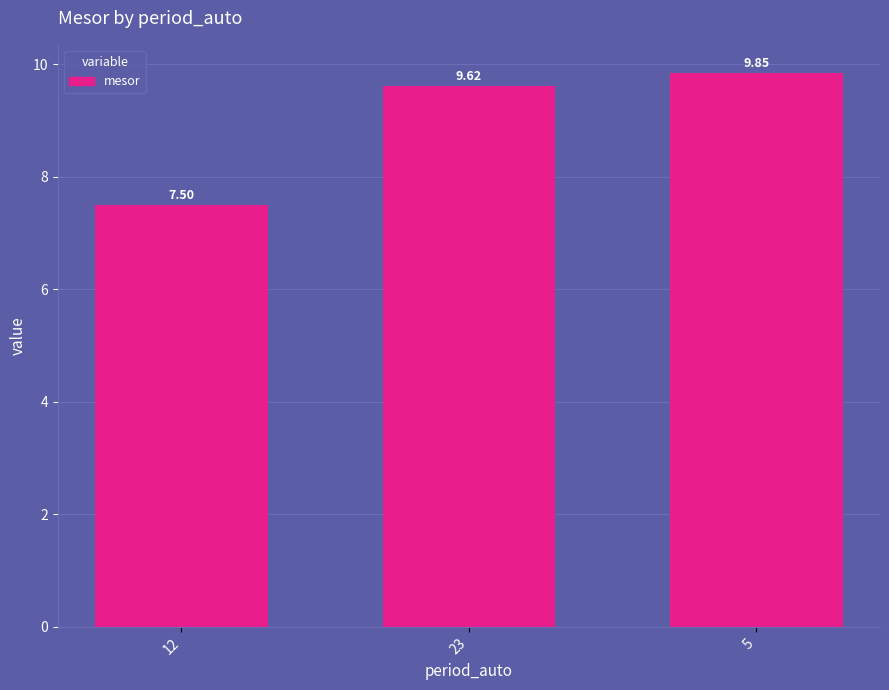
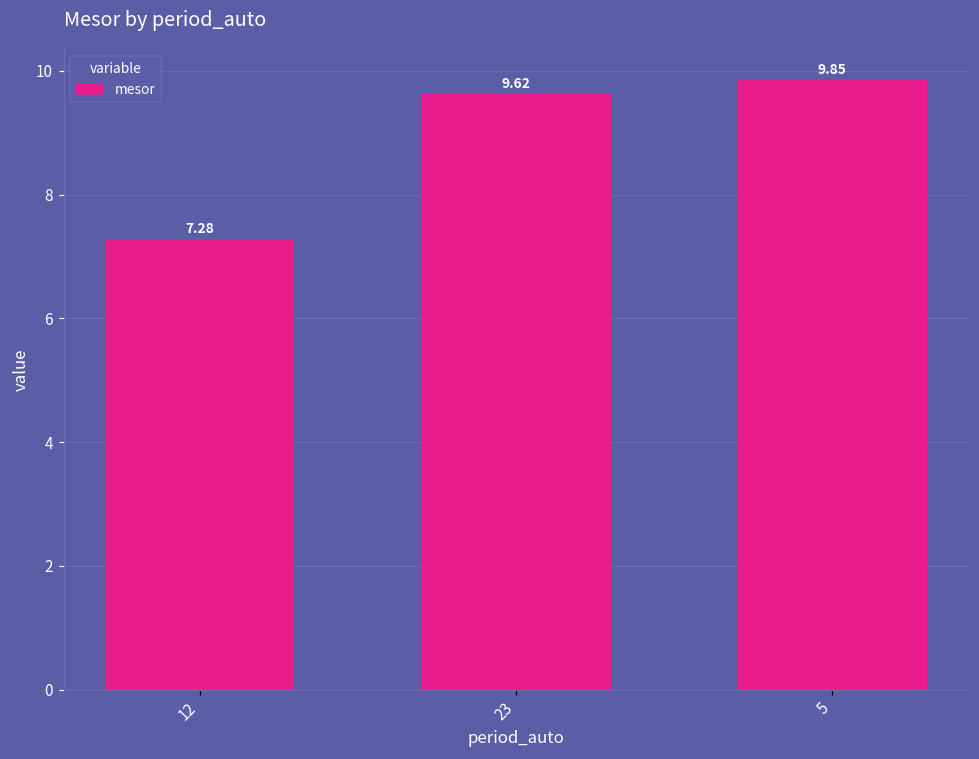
12: 7.50 -> 7.28
